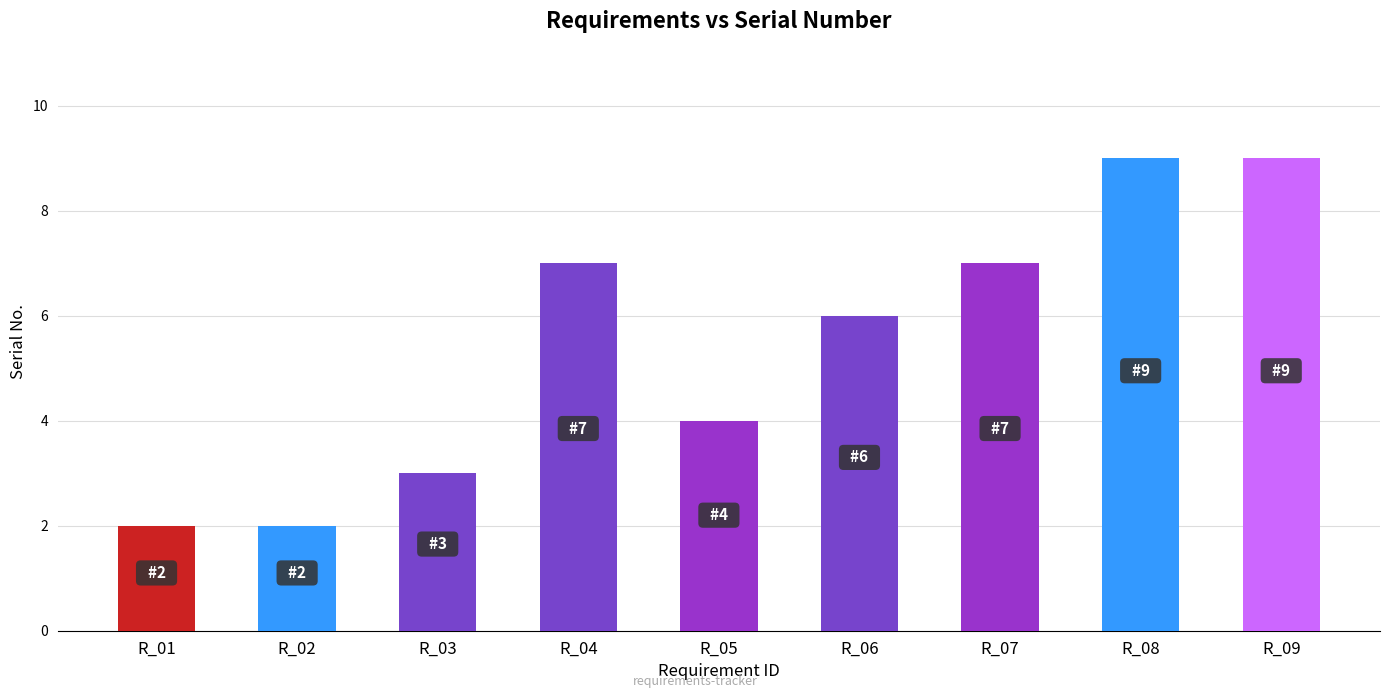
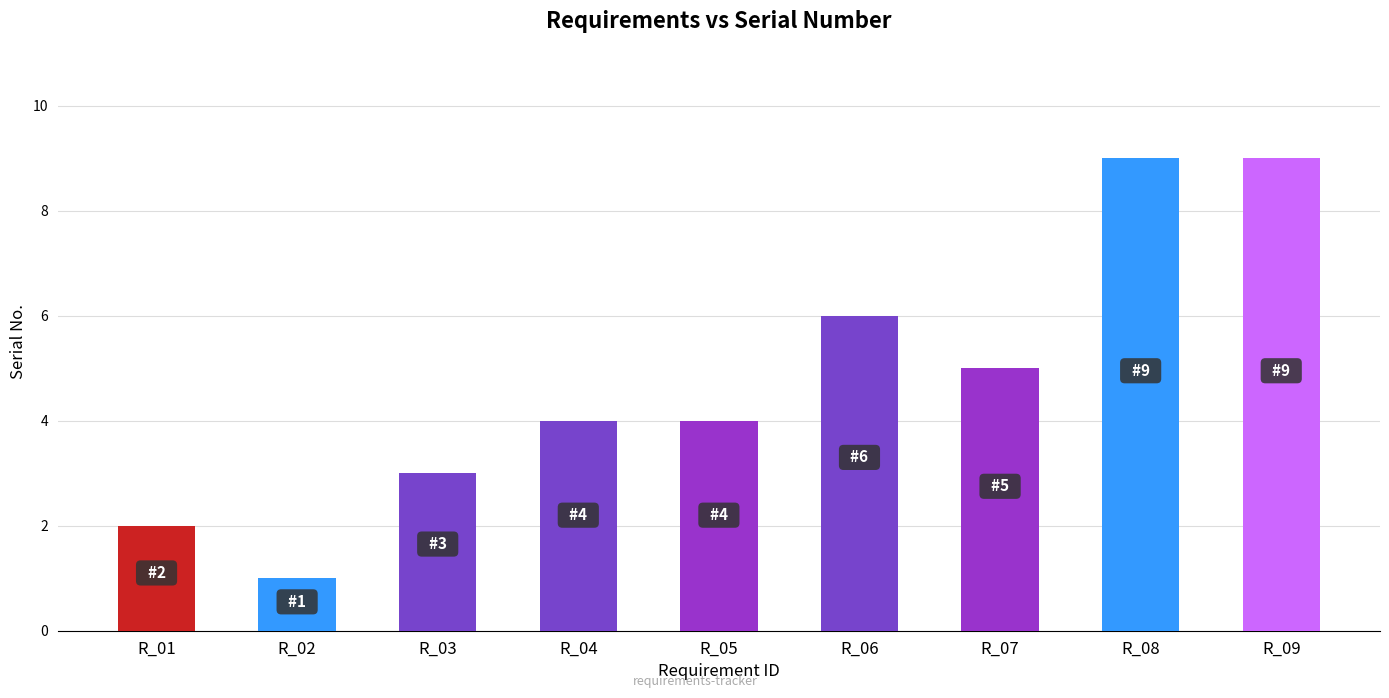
R_02: 2 -> 1
R_04: 7 -> 4
R_07: 7 -> 5
